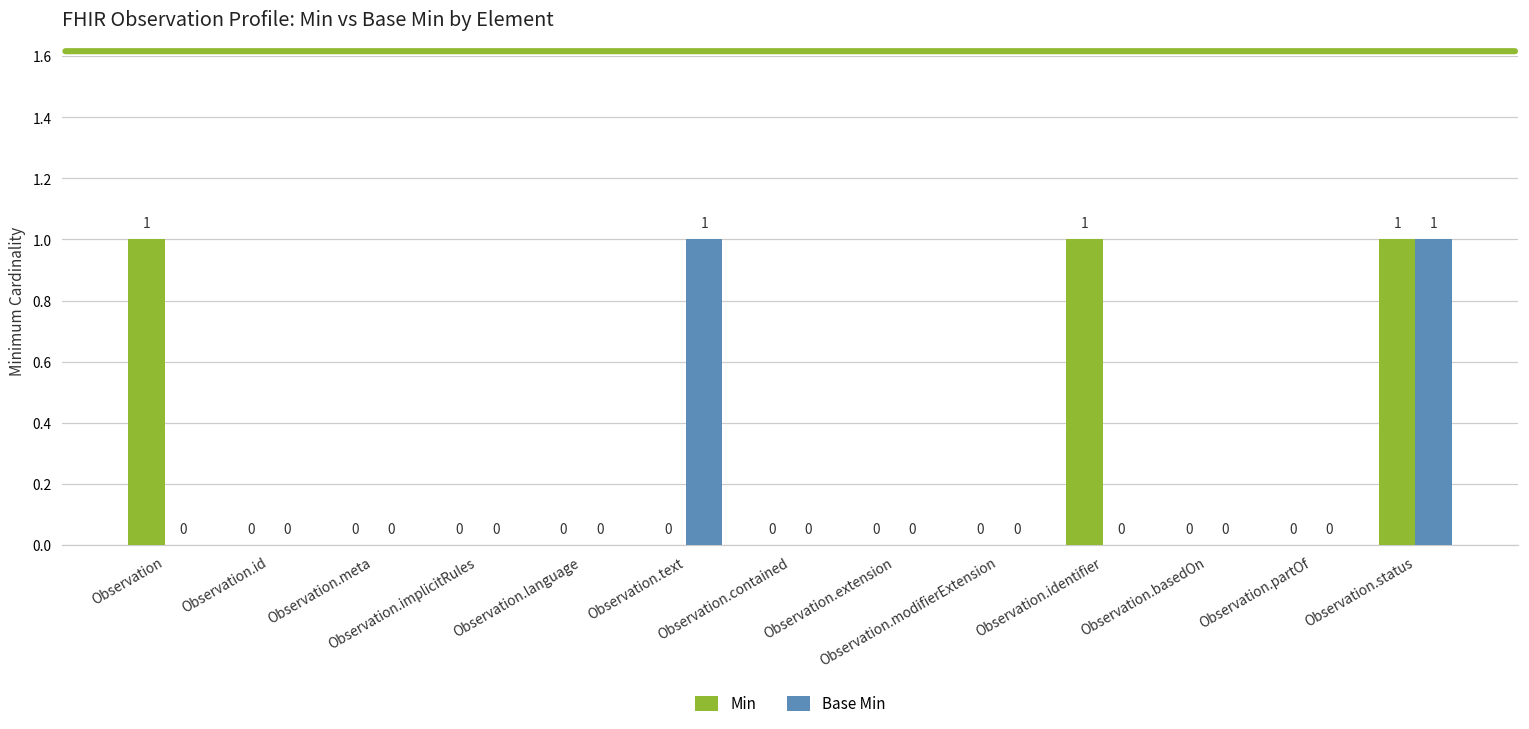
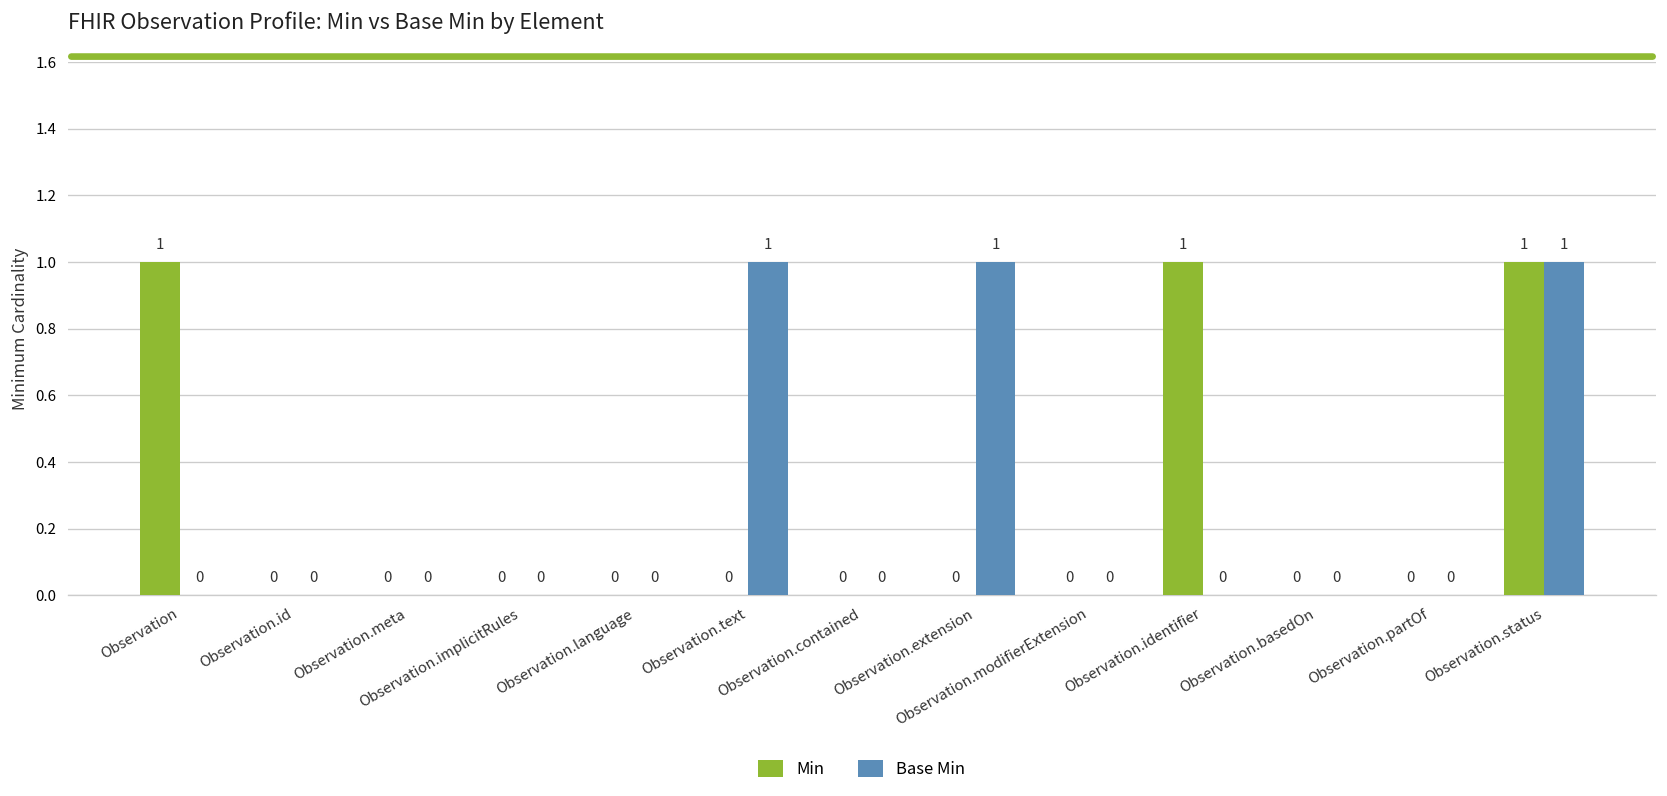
Base Min, Observation.extension: 0 -> 1
